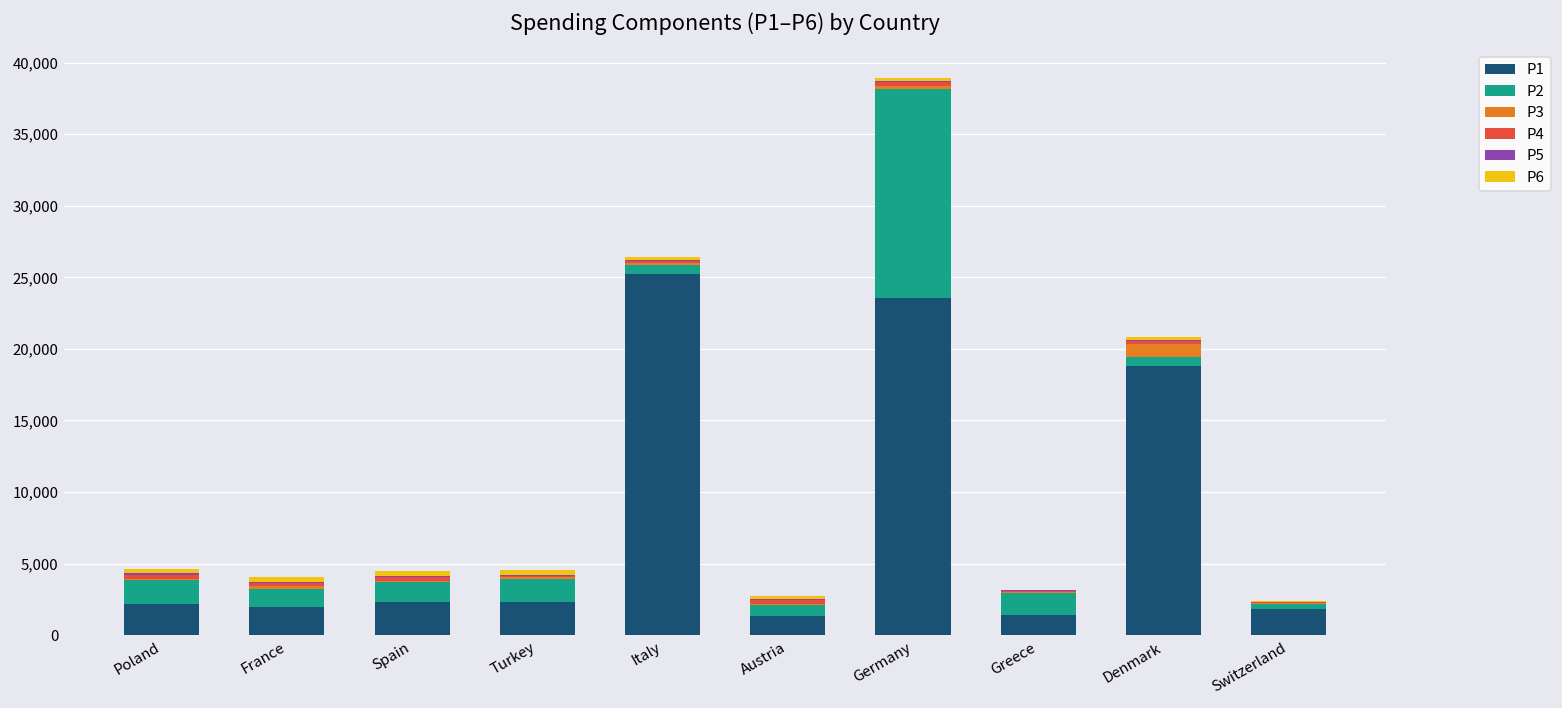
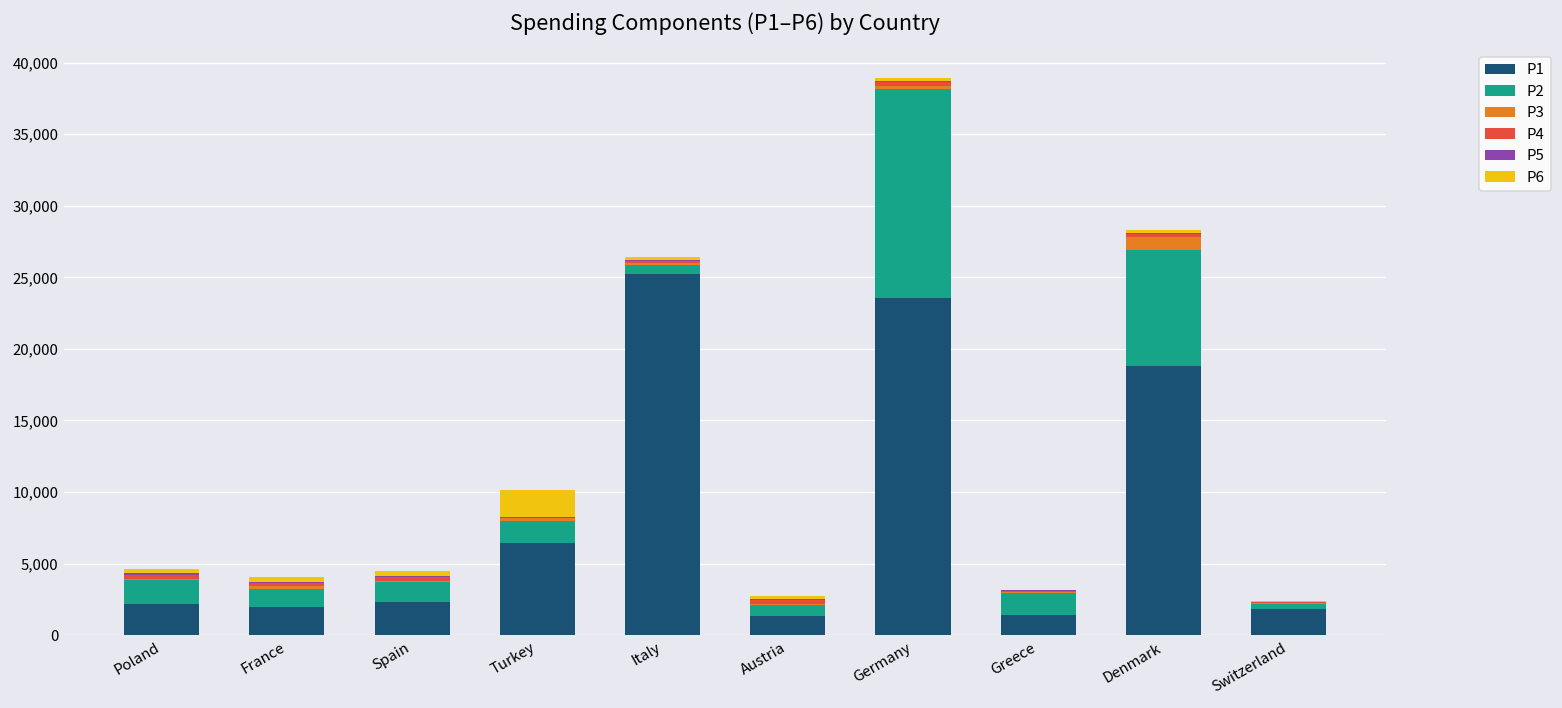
P1, Turkey: 2,300 -> 6,400
P6, Turkey: 400 -> 1,900
P2, Denmark: 600 -> 8,100
